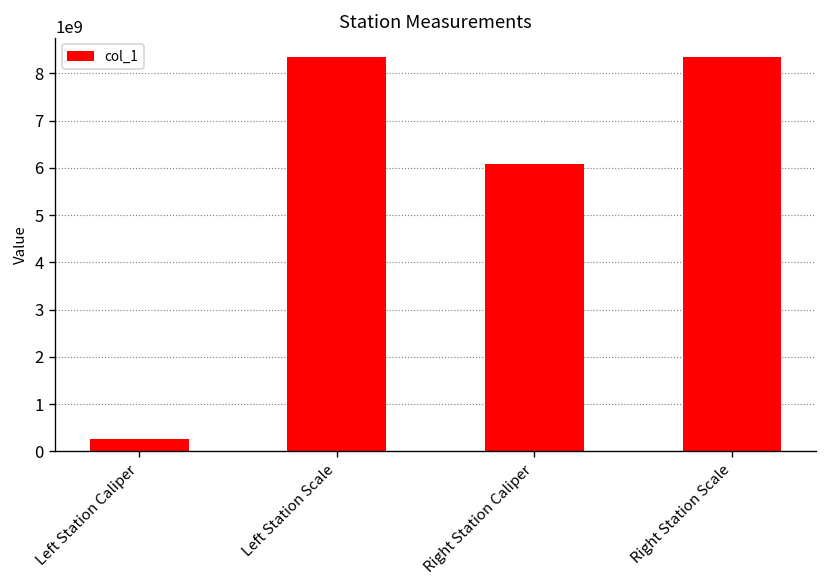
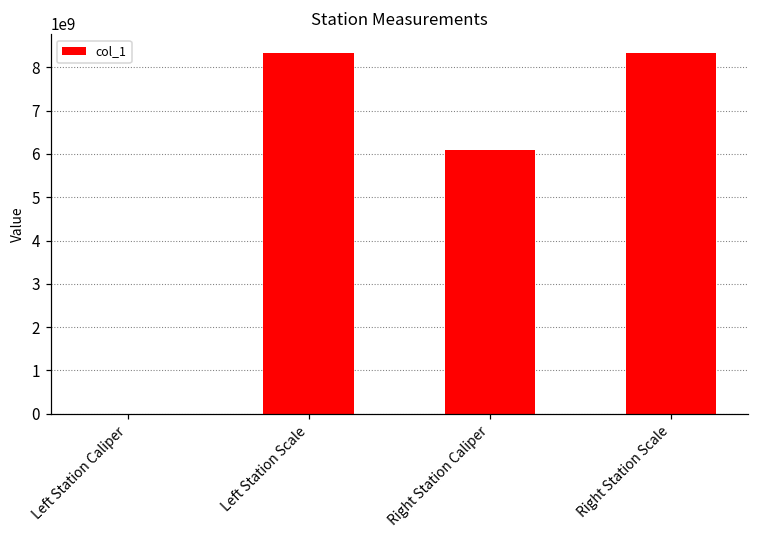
Left Station Caliper: 300000000 -> 0
